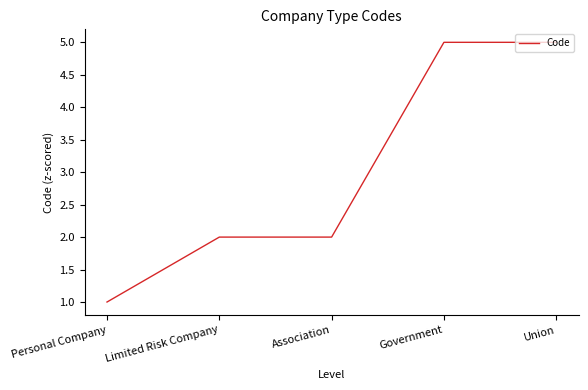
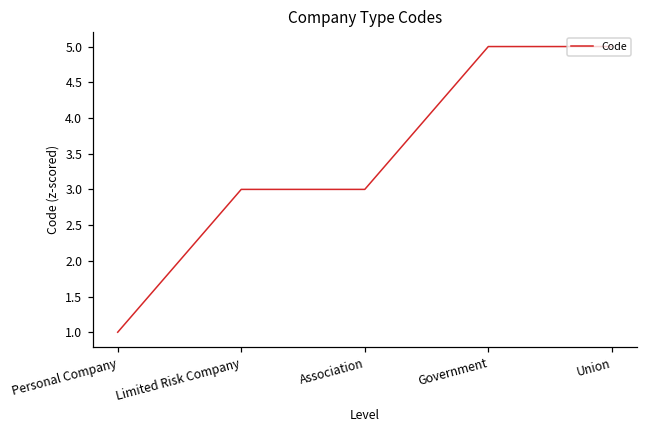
Limited Risk Company: 2 -> 3
Association: 2 -> 3
